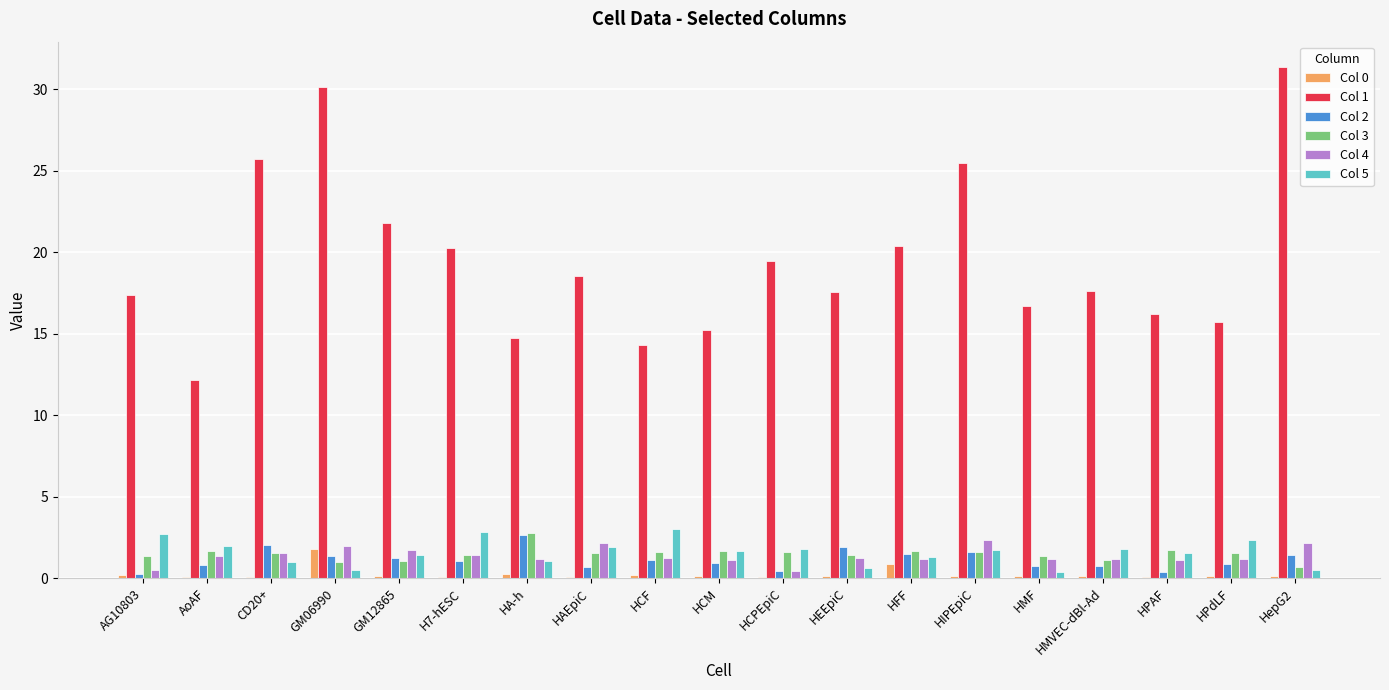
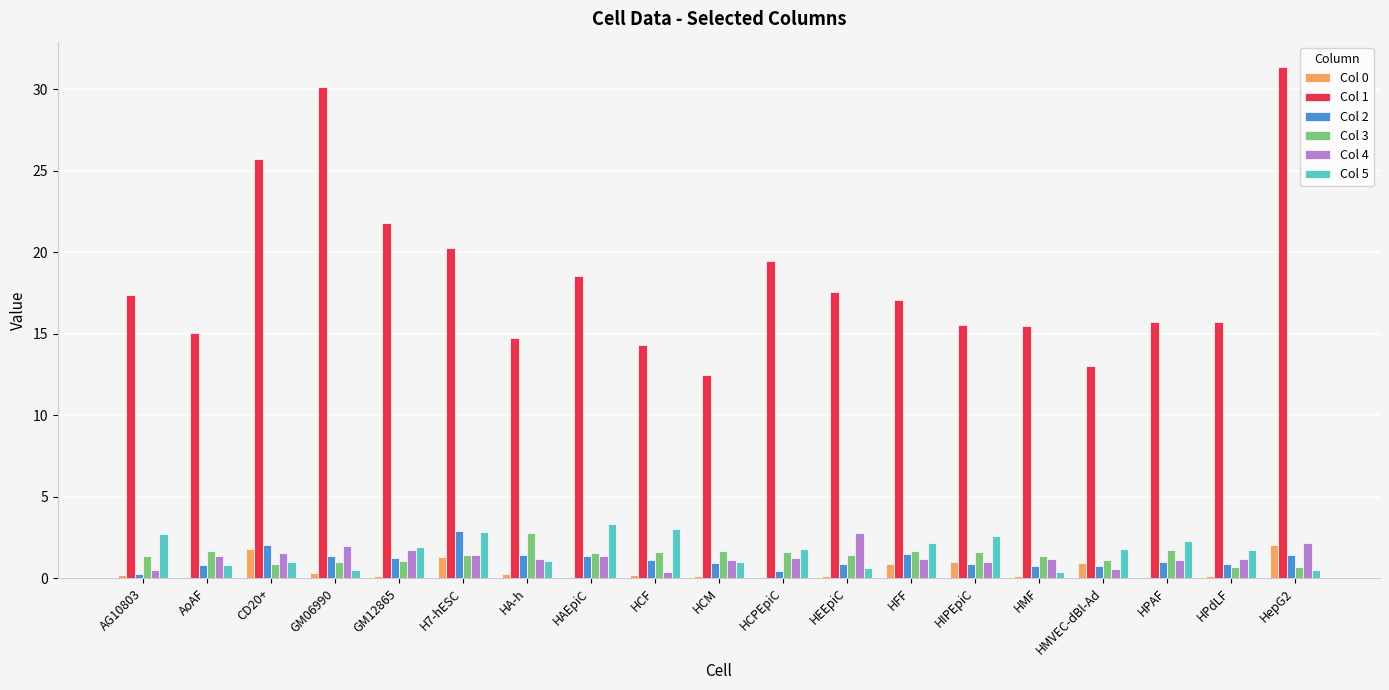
Col 1, AoAF: 12.2 -> 15.1
Col 5, AoAF: 2.0 -> 0.8
Col 0, CD20+: 0.1 -> 1.8
Col 3, CD20+: 1.6 -> 0.9
Col 0, GM06990: 1.8 -> 0.3
Col 5, GM12865: 1.4 -> 1.9
Col 0, H7-hESC: 0.1 -> 1.3
Col 2, H7-hESC: 1.0 -> 2.9
Col 2, HA-h: 2.7 -> 1.4
Col 2, HAEpiC: 0.7 -> 1.3
Col 4, HAEpiC: 2.1 -> 1.3
Col 5, HAEpiC: 1.9 -> 3.3
Col 4, HCF: 1.2 -> 0.4
Col 1, HCM: 15.2 -> 12.4
Col 5, HCM: 1.7 -> 1.0
Col 4, HCPEpiC: 0.5 -> 1.2
Col 2, HEEpiC: 1.9 -> 0.9
Col 4, HEEpiC: 1.3 -> 2.8
Col 1, HFF: 20.4 -> 17.0
Col 5, HFF: 1.3 -> 2.1
Col 0, HIPEpiC: 0.1 -> 1.0
Col 1, HIPEpiC: 25.4 -> 15.5
Col 2, HIPEpiC: 1.6 -> 0.8
Col 4, HIPEpiC: 2.4 -> 1.0
Col 5, HIPEpiC: 1.7 -> 2.6
Col 1, HMF: 16.7 -> 15.5
Col 0, HMVEC-dBl-Ad: 0.1 -> 0.9
Col 1, HMVEC-dBl-Ad: 17.6 -> 13.0
Col 4, HMVEC-dBl-Ad: 1.2 -> 0.6
Col 1, HPAF: 16.2 -> 15.7
Col 2, HPAF: 0.4 -> 1.0
Col 5, HPAF: 1.5 -> 2.3
Col 3, HPdLF: 1.5 -> 0.7
Col 5, HPdLF: 2.3 -> 1.7
Col 0, HepG2: 0.1 -> 2.0
